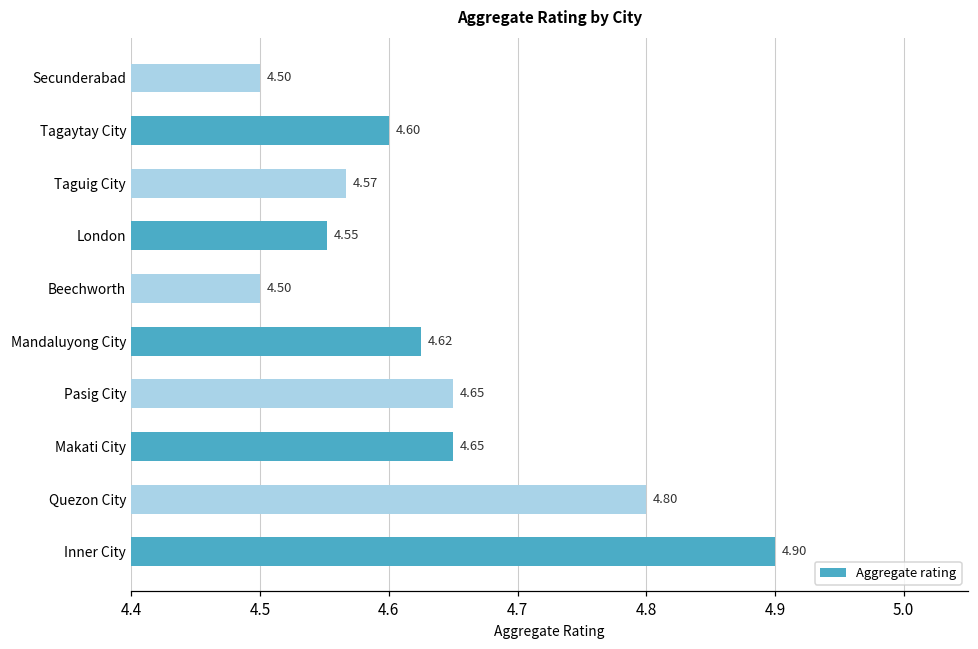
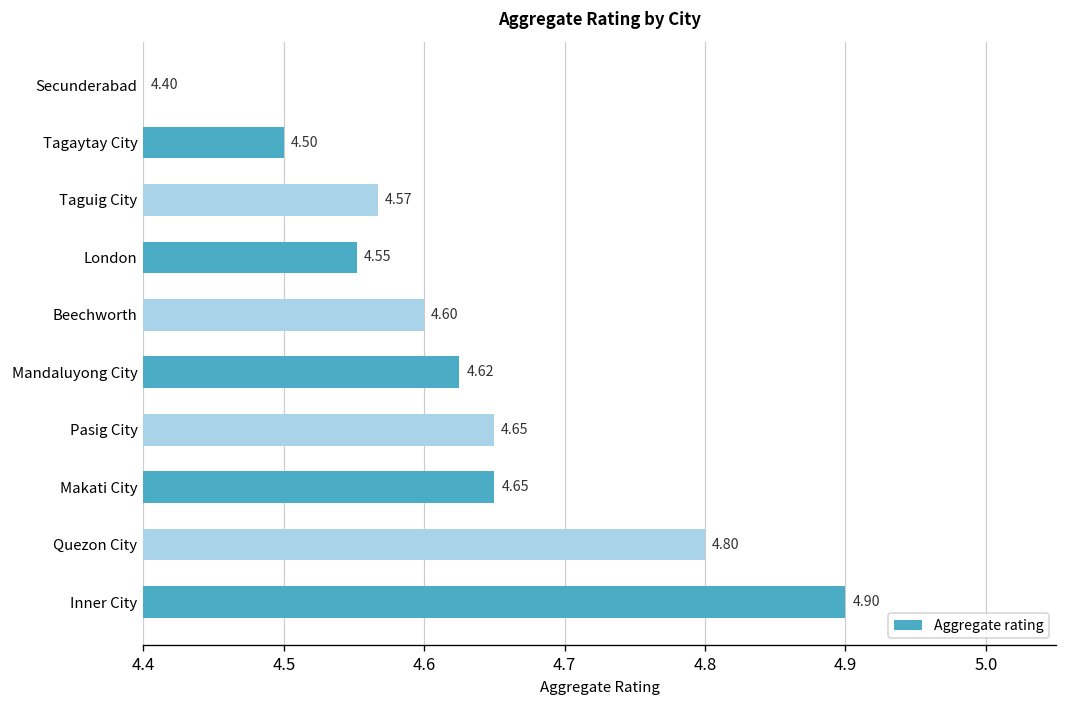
Secunderabad: 4.50 -> 4.40
Tagaytay City: 4.60 -> 4.50
Beechworth: 4.50 -> 4.60
